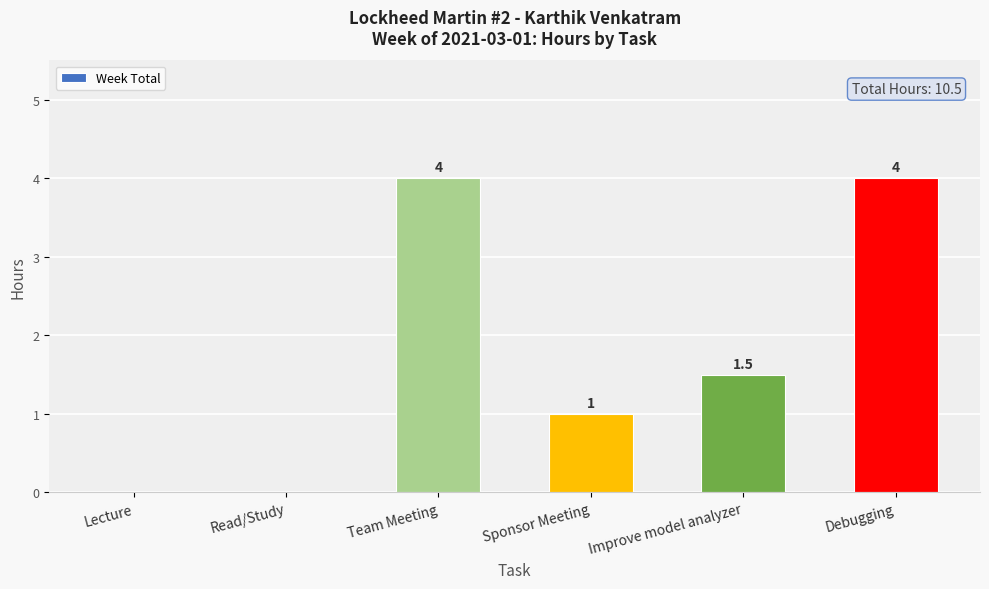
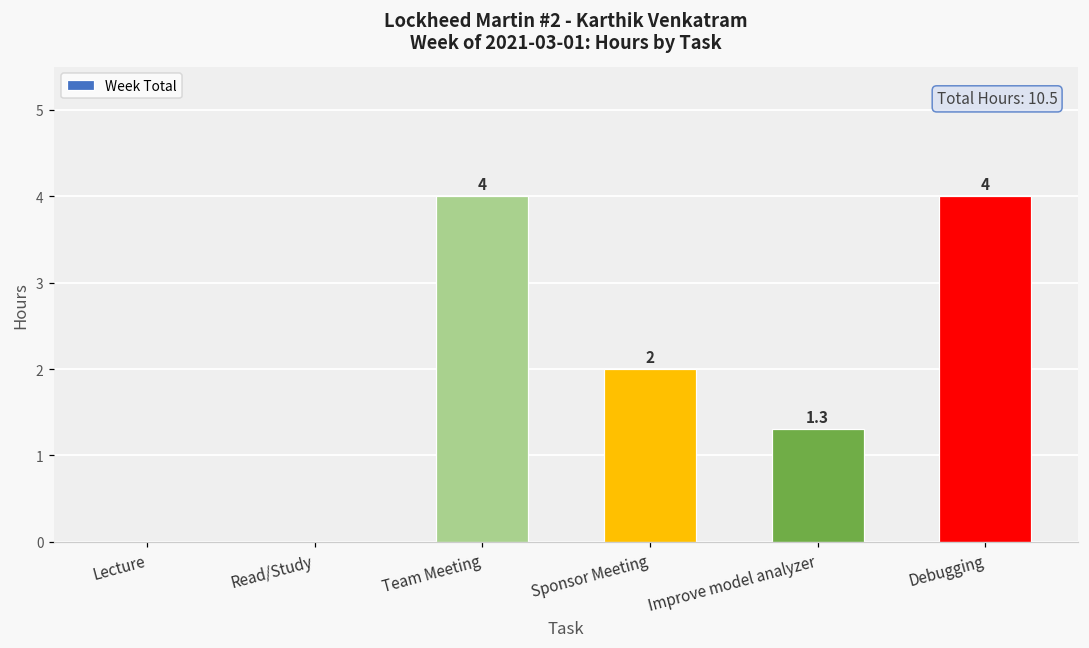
Sponsor Meeting: 1 -> 2
Improve model analyzer: 1.5 -> 1.3
